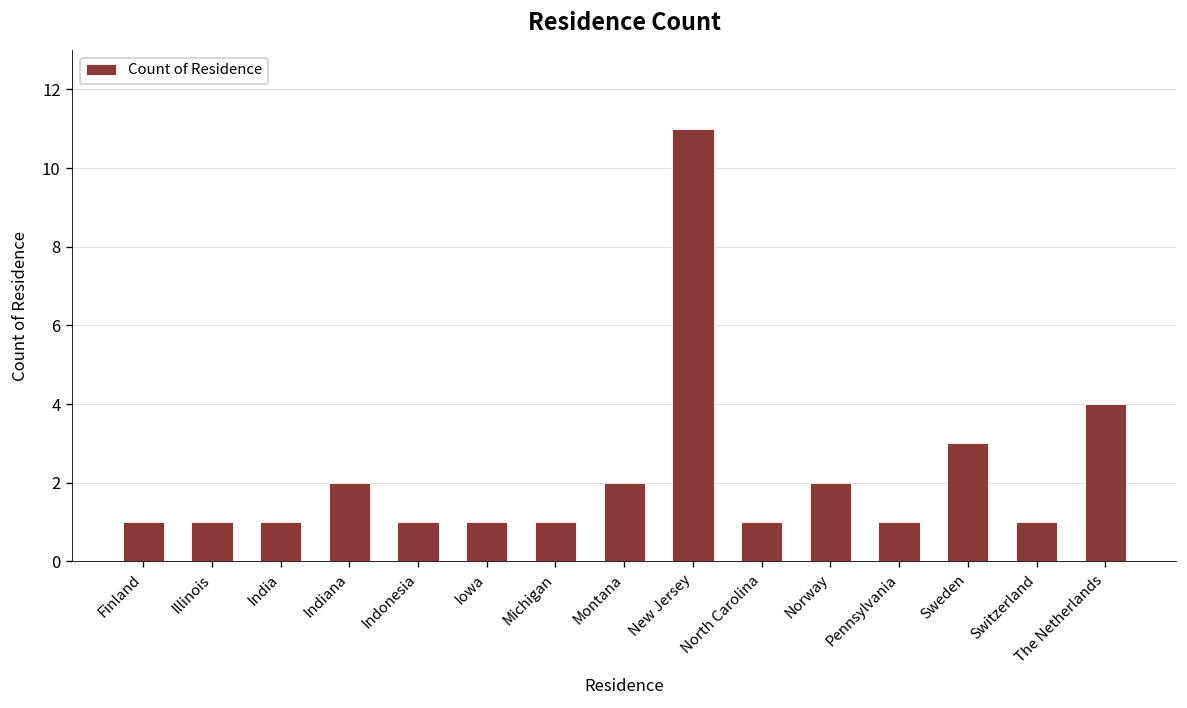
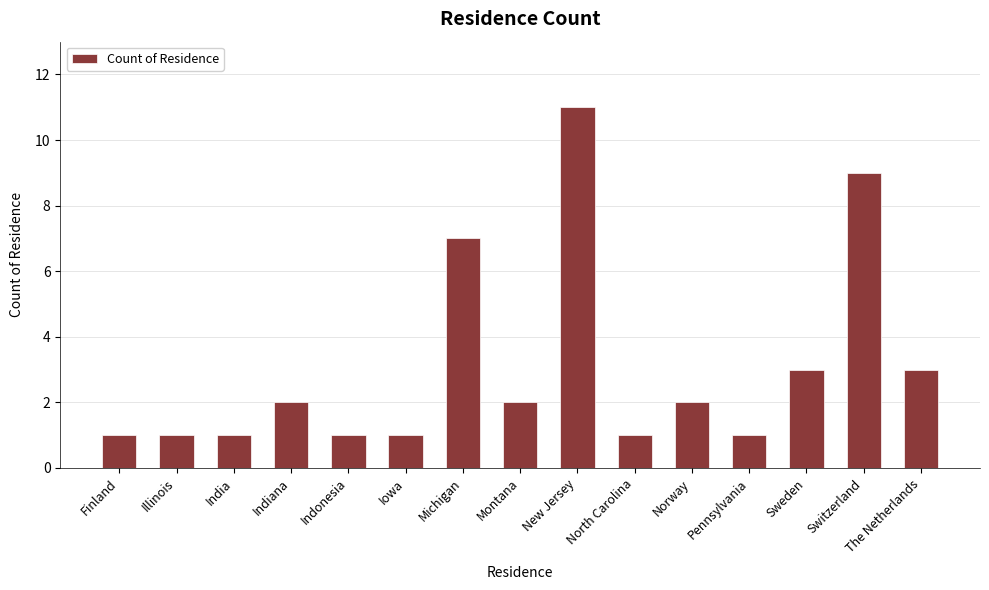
Michigan: 1 -> 7
Switzerland: 1 -> 9
The Netherlands: 4 -> 3
